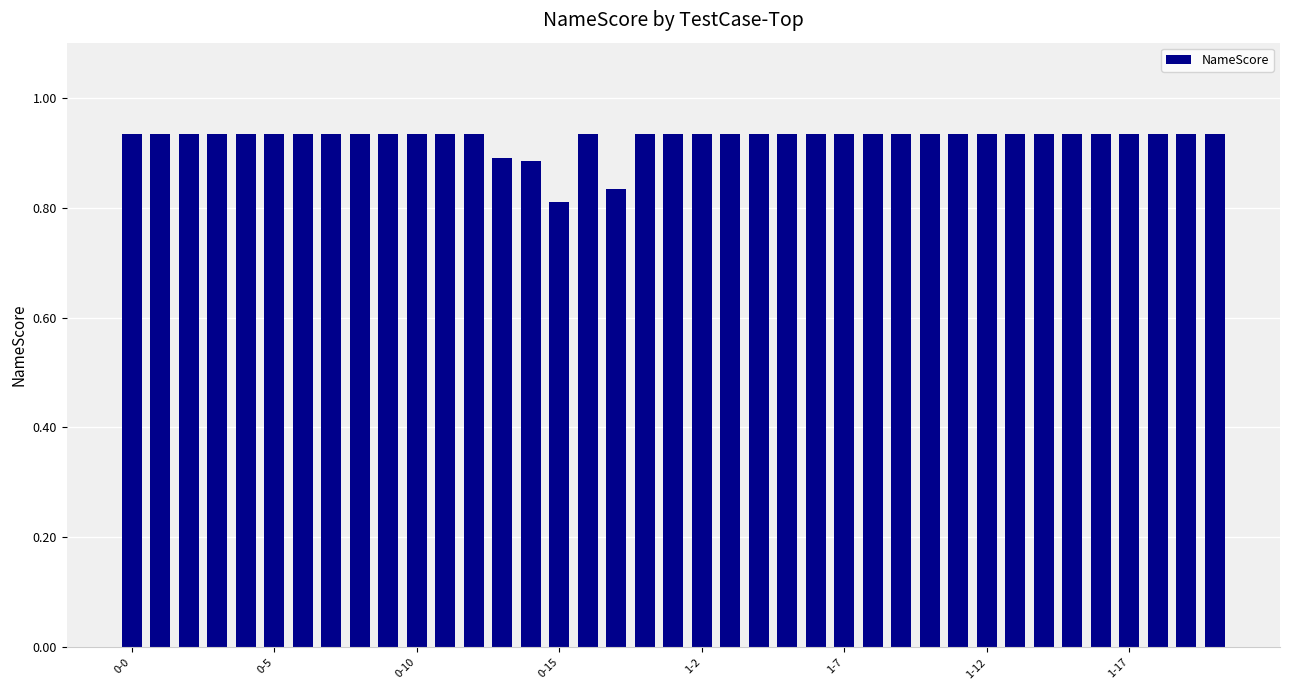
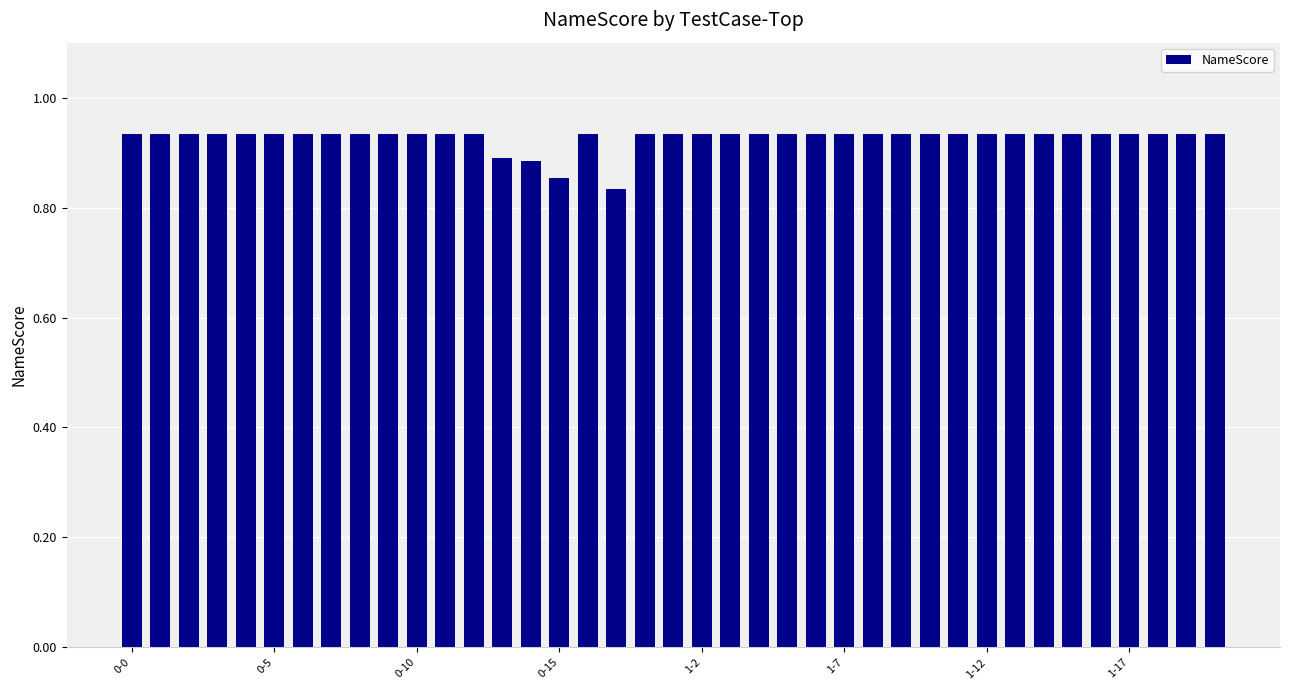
0-15: 0.81 -> 0.85
